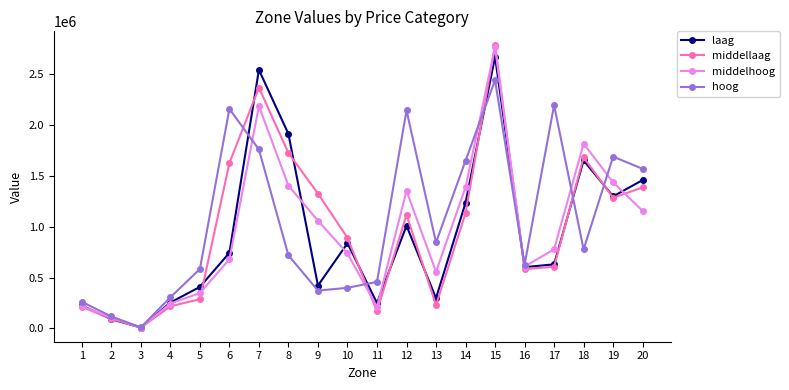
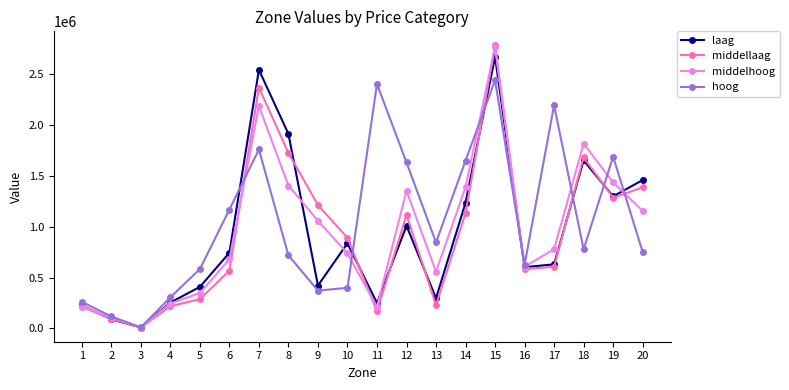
middellaag, 6: 1630000 -> 570000
hoog, 6: 2160000 -> 1170000
middellaag, 9: 1330000 -> 1210000
hoog, 11: 460000 -> 2400000
hoog, 12: 2140000 -> 1630000
hoog, 20: 1570000 -> 750000
